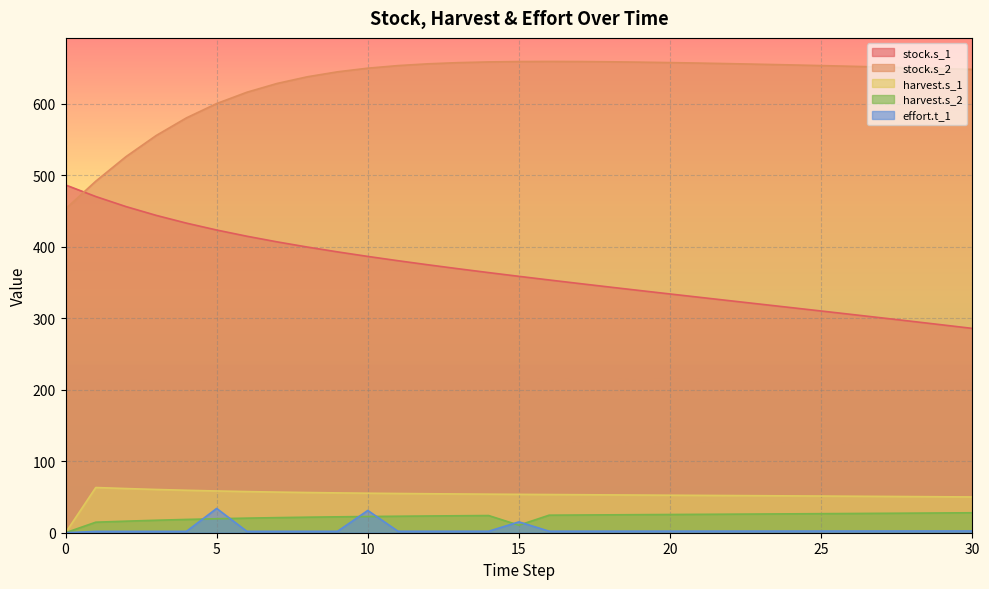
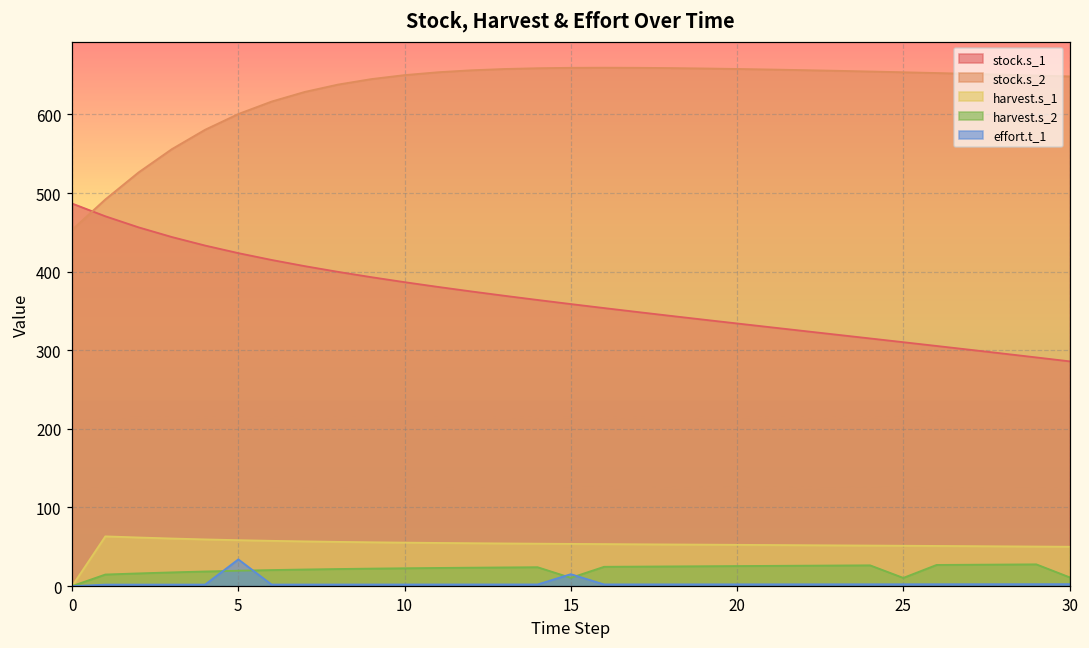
effort.t_1, 10: 30 -> 0
harvest.s_2, 25: 30 -> 10
harvest.s_2, 30: 30 -> 10
